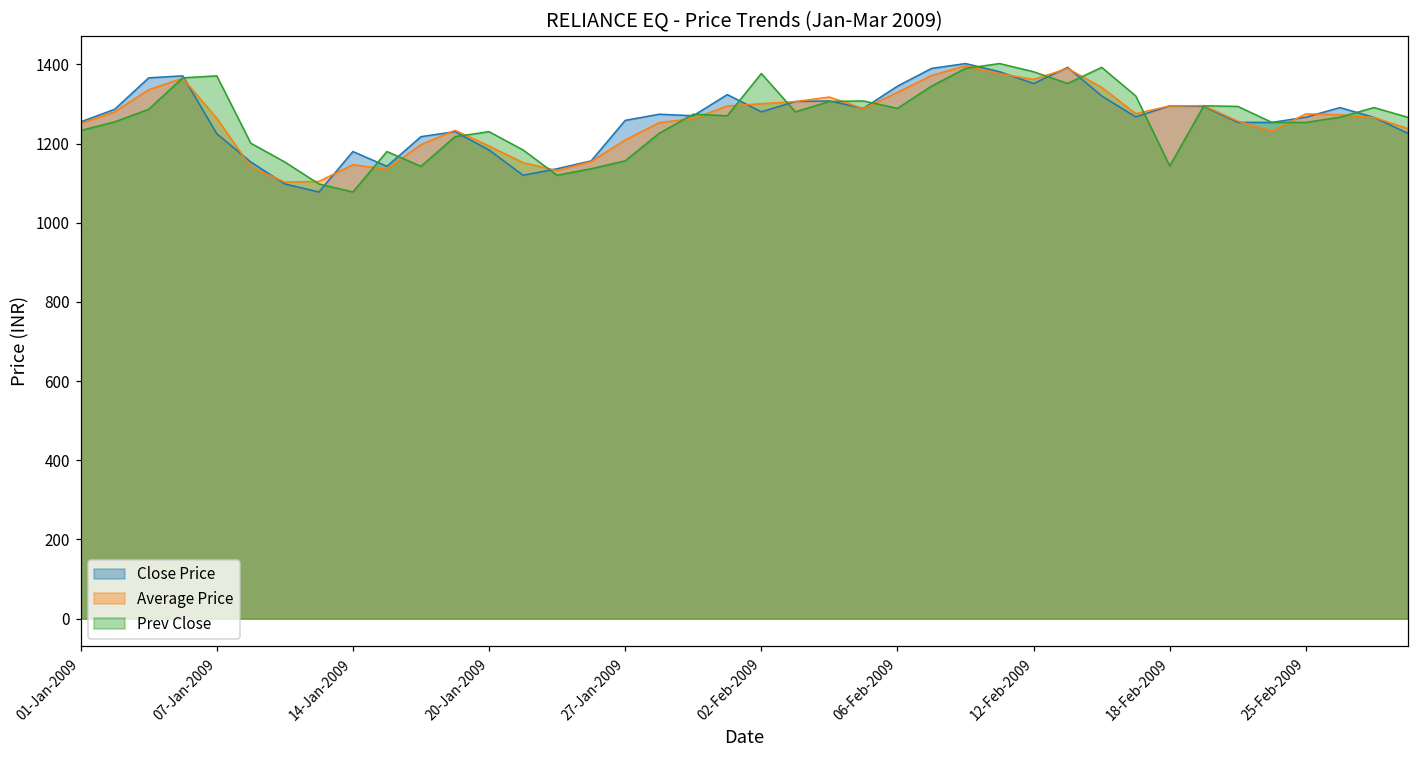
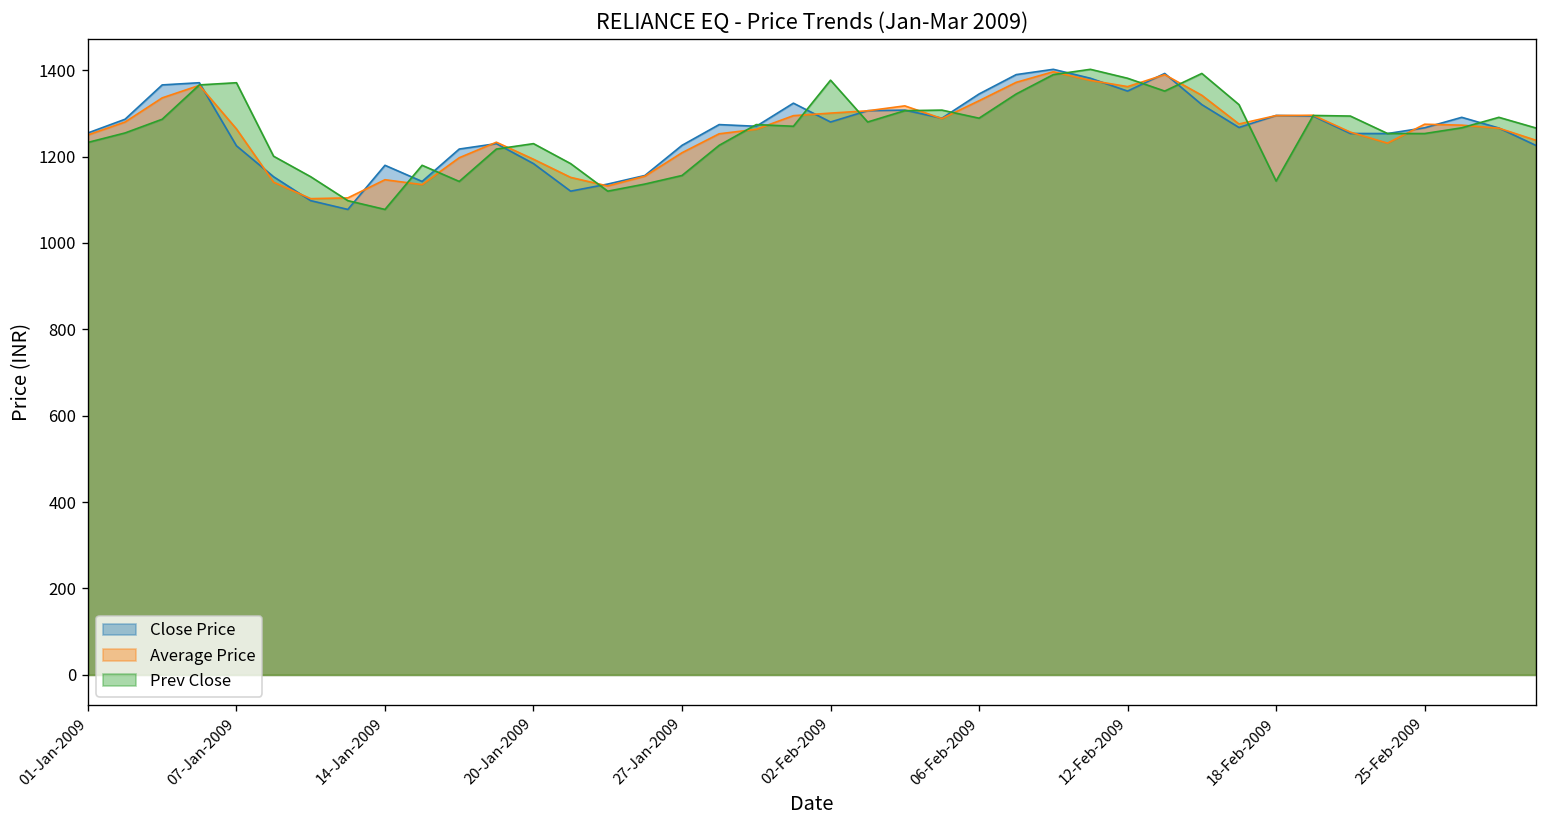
Close Price, 27-Jan-2009: 1260 -> 1230
